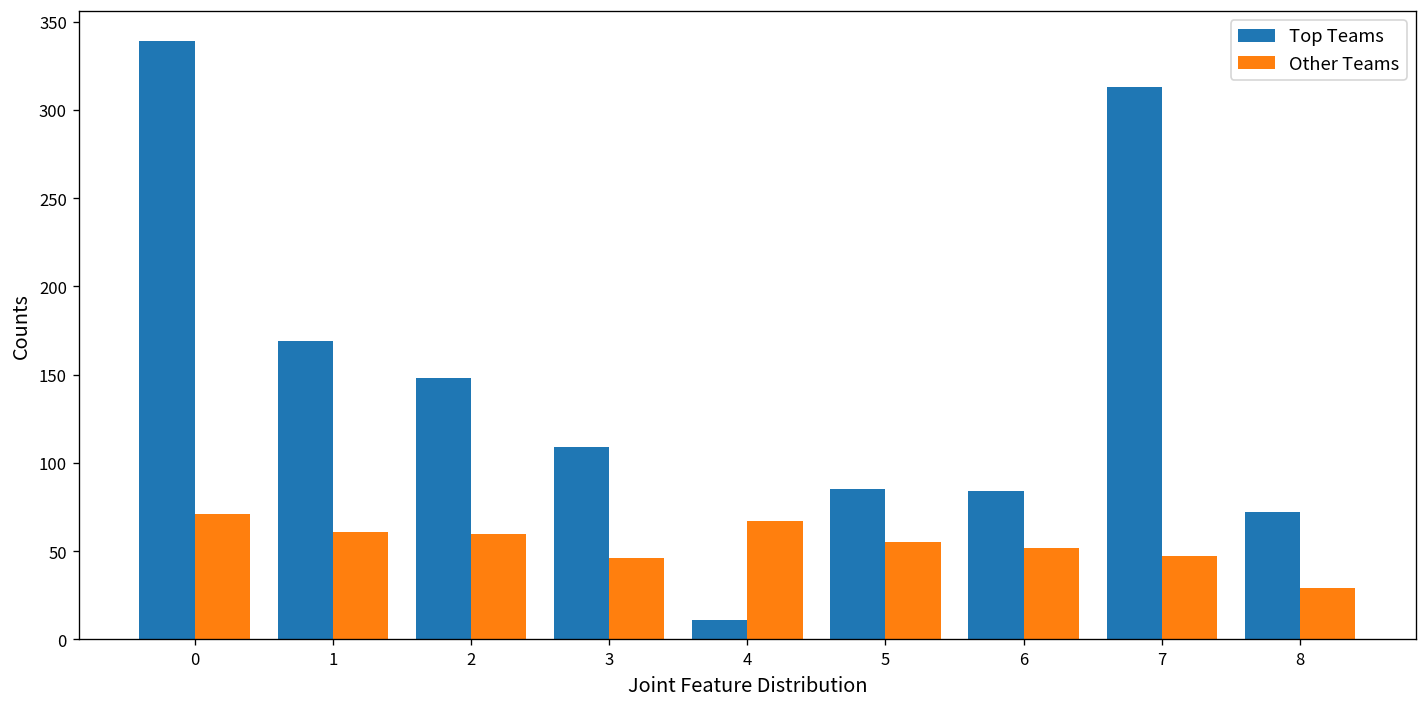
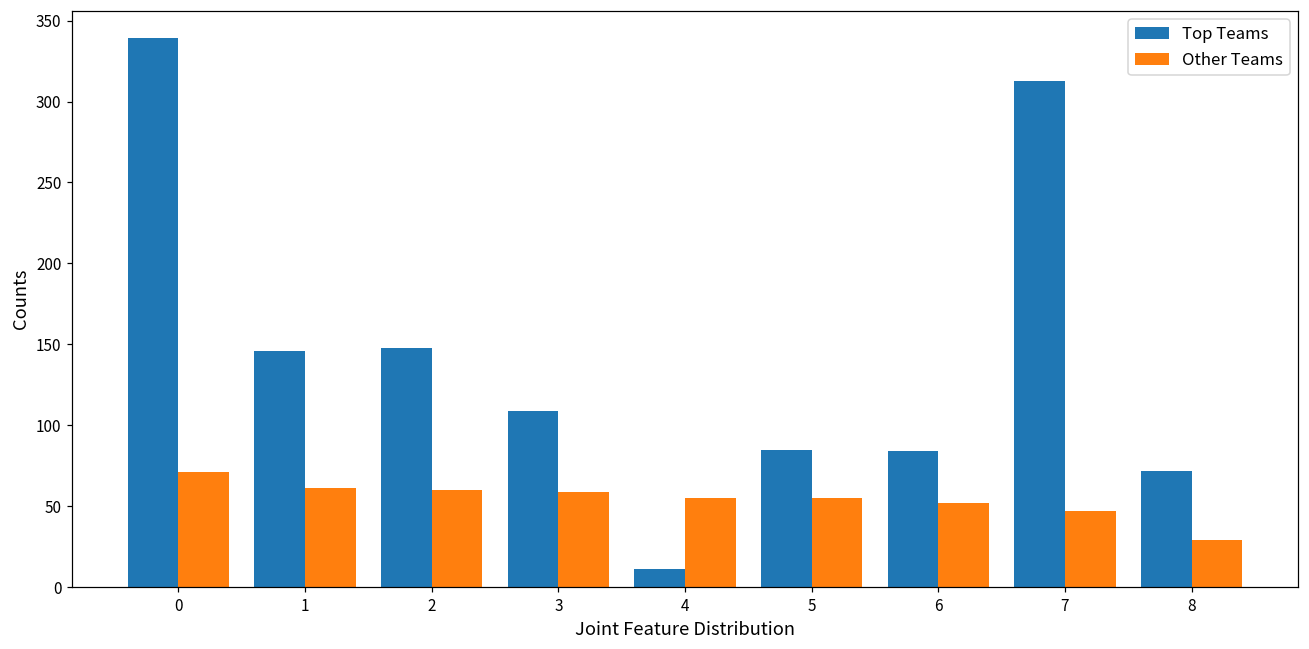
Top Teams, 1: 169 -> 146
Other Teams, 3: 46 -> 59
Other Teams, 4: 67 -> 55
